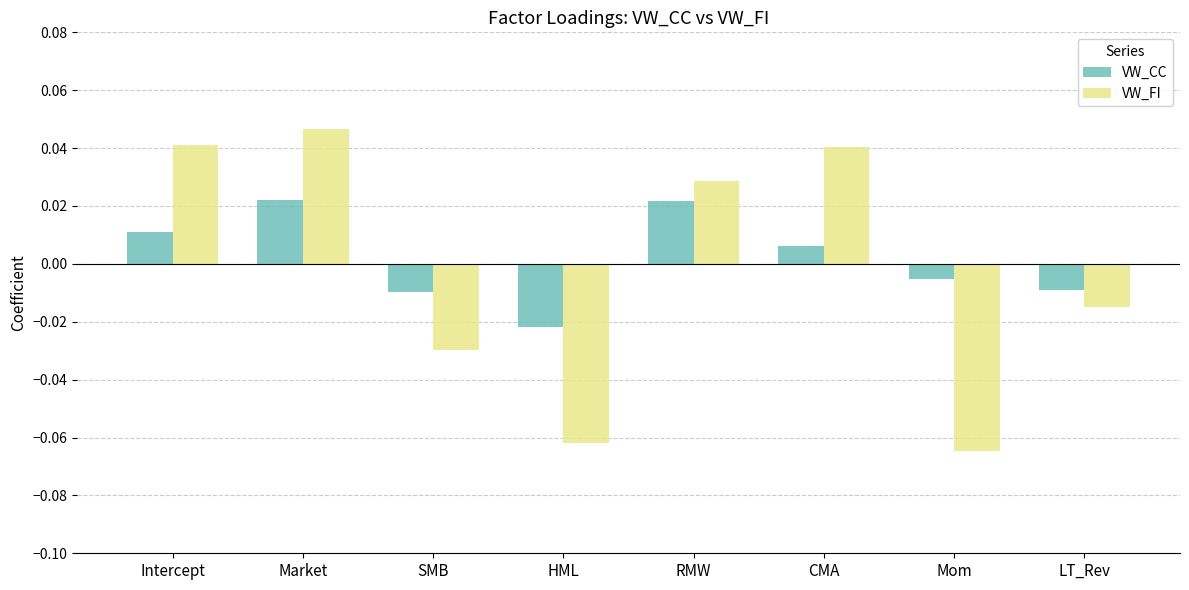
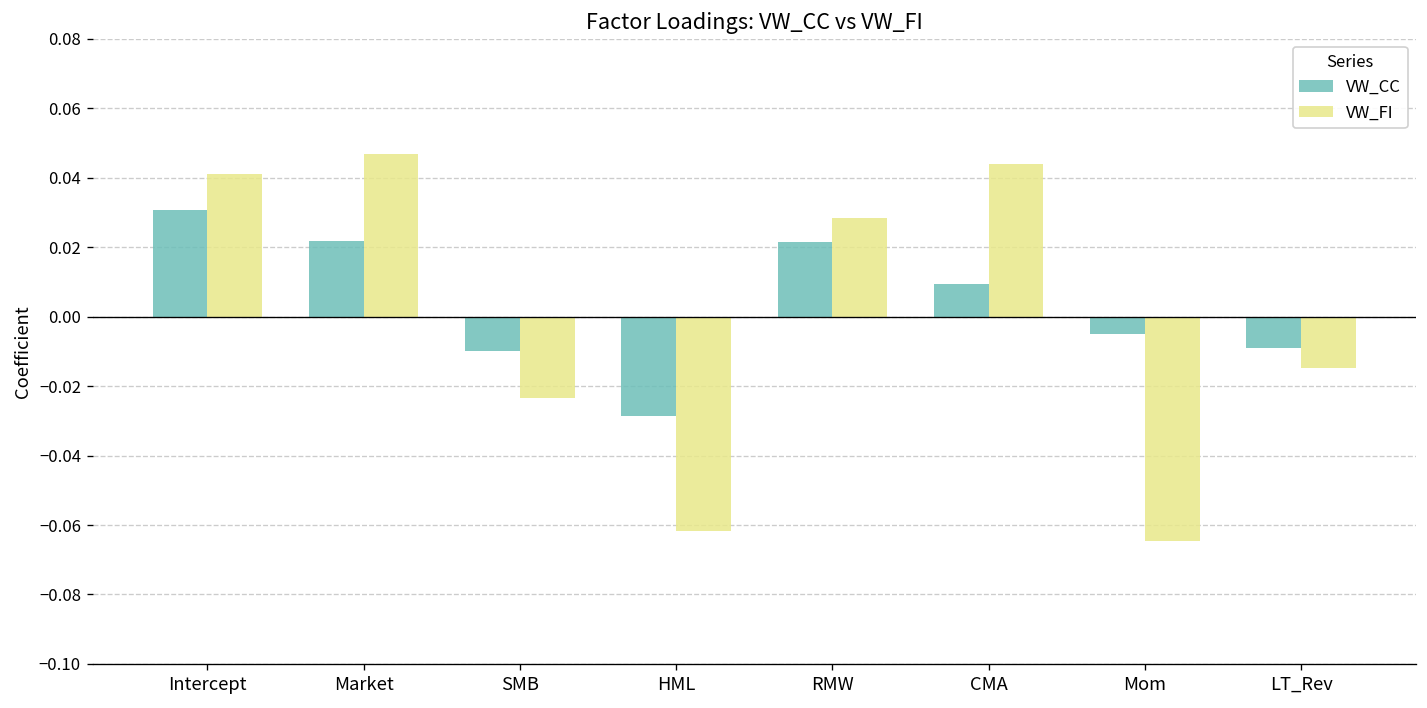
VW_CC, Intercept: 0.011 -> 0.031
VW_FI, SMB: -0.030 -> -0.024
VW_CC, HML: -0.022 -> -0.029
VW_CC, CMA: 0.006 -> 0.009
VW_FI, CMA: 0.040 -> 0.044
